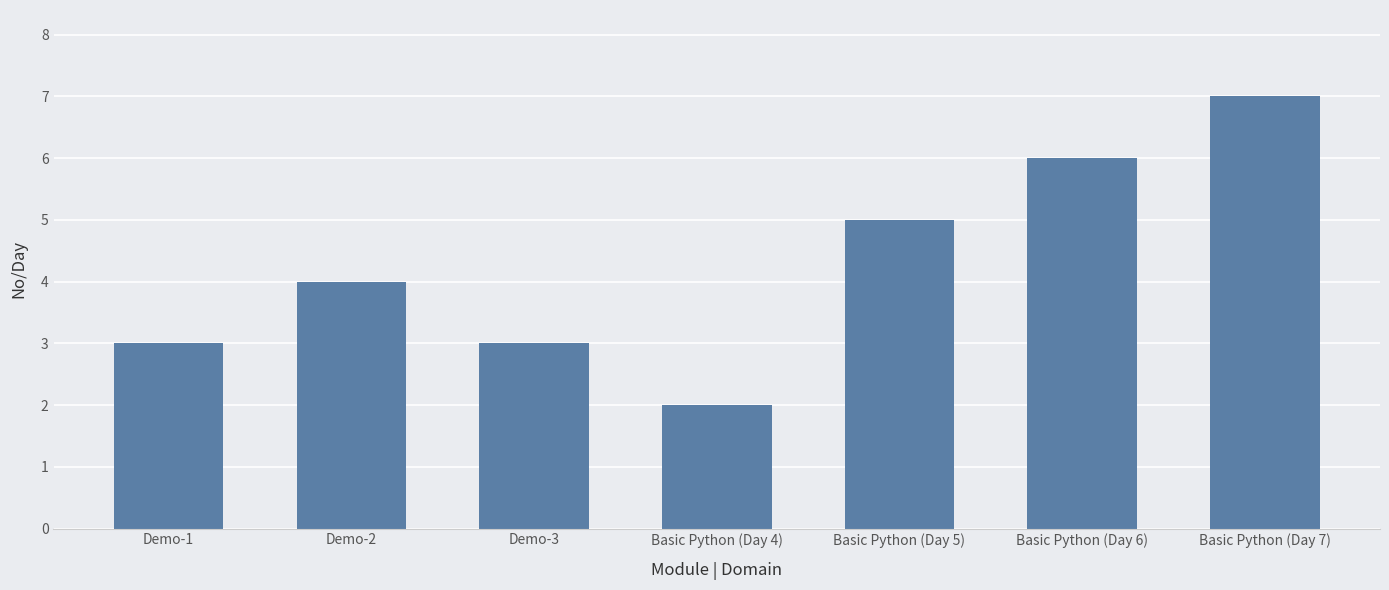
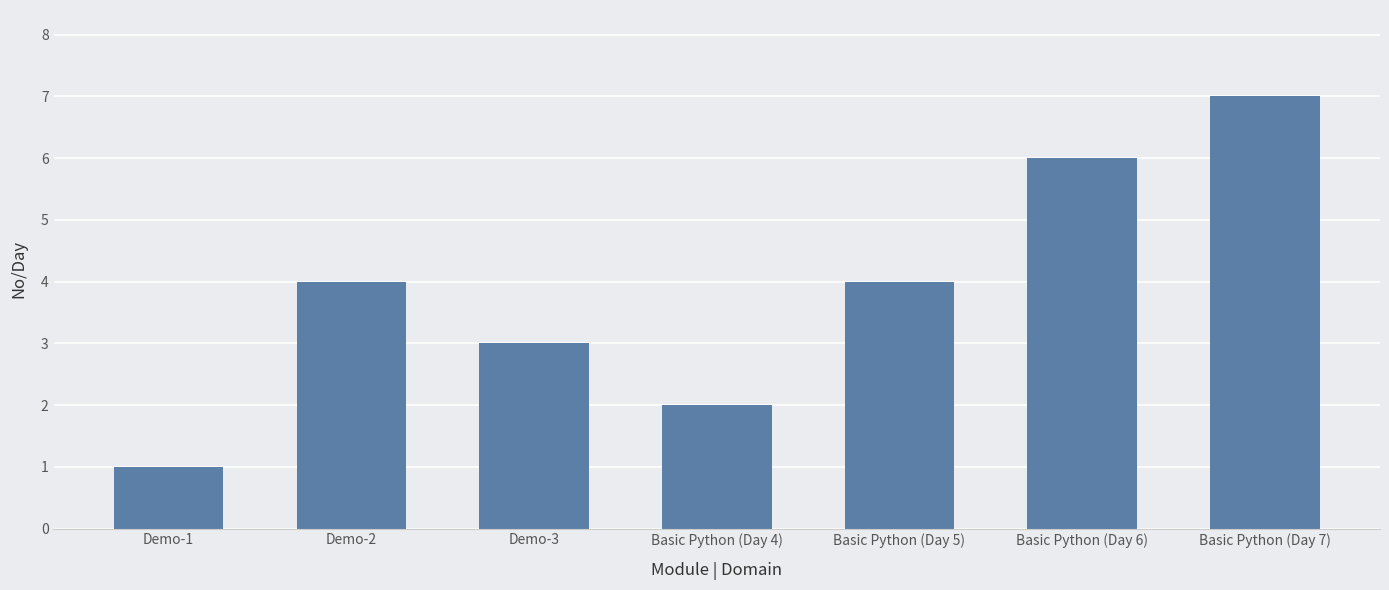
Demo-1: 3 -> 1
Basic Python (Day 5): 5 -> 4
